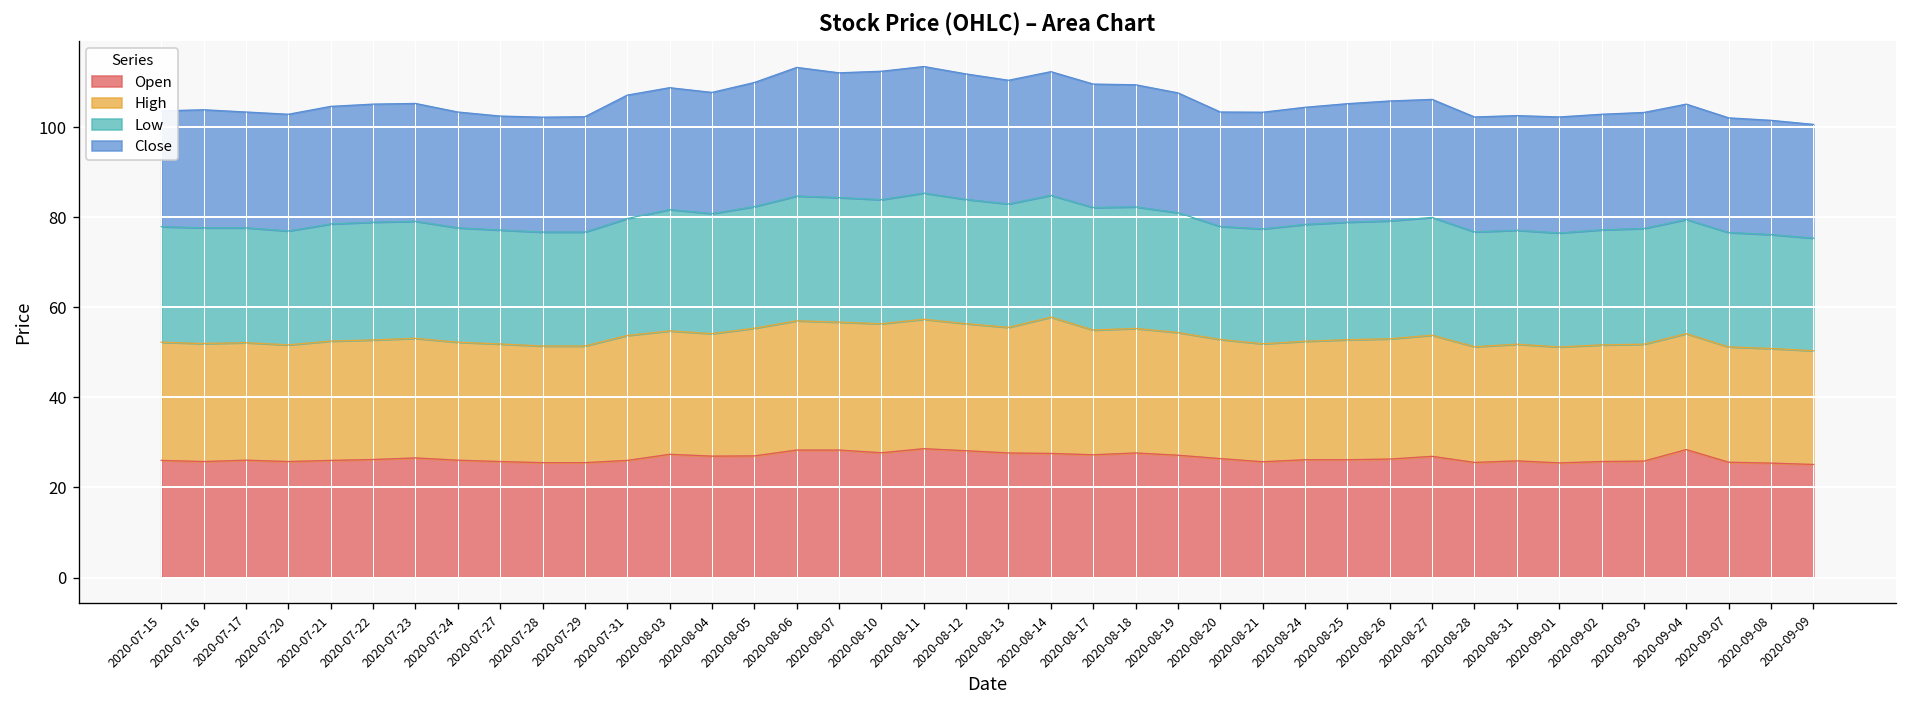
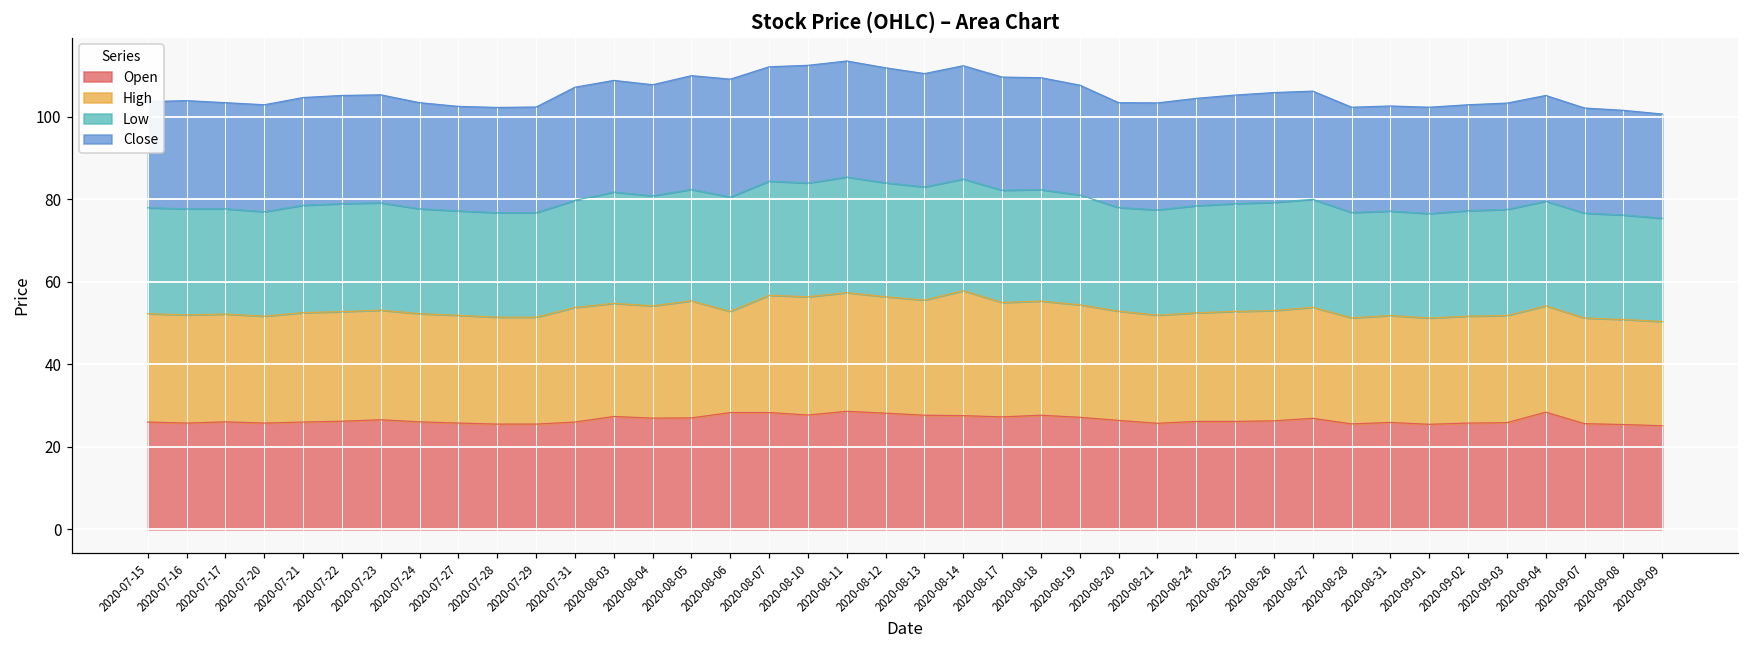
High, 2020-08-06: 29 -> 24
